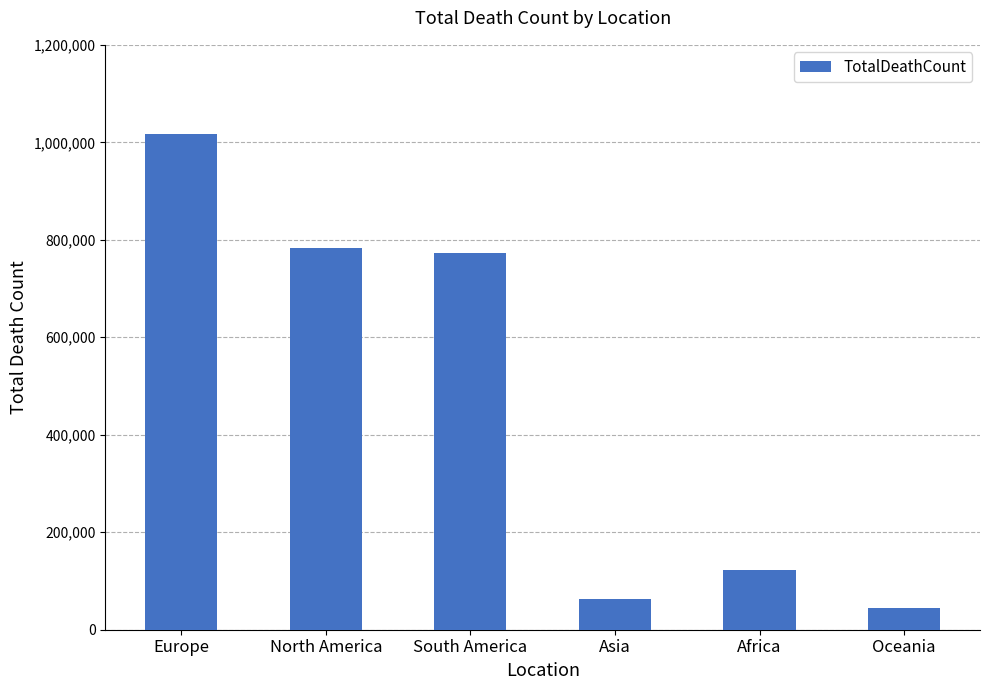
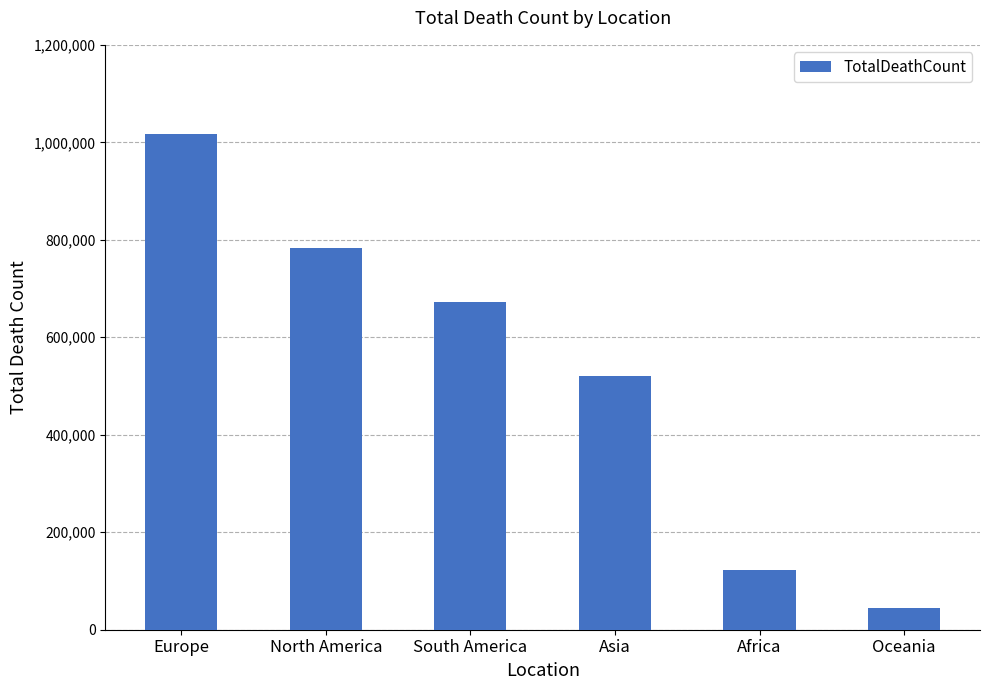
South America: 770,000 -> 670,000
Asia: 60,000 -> 520,000
